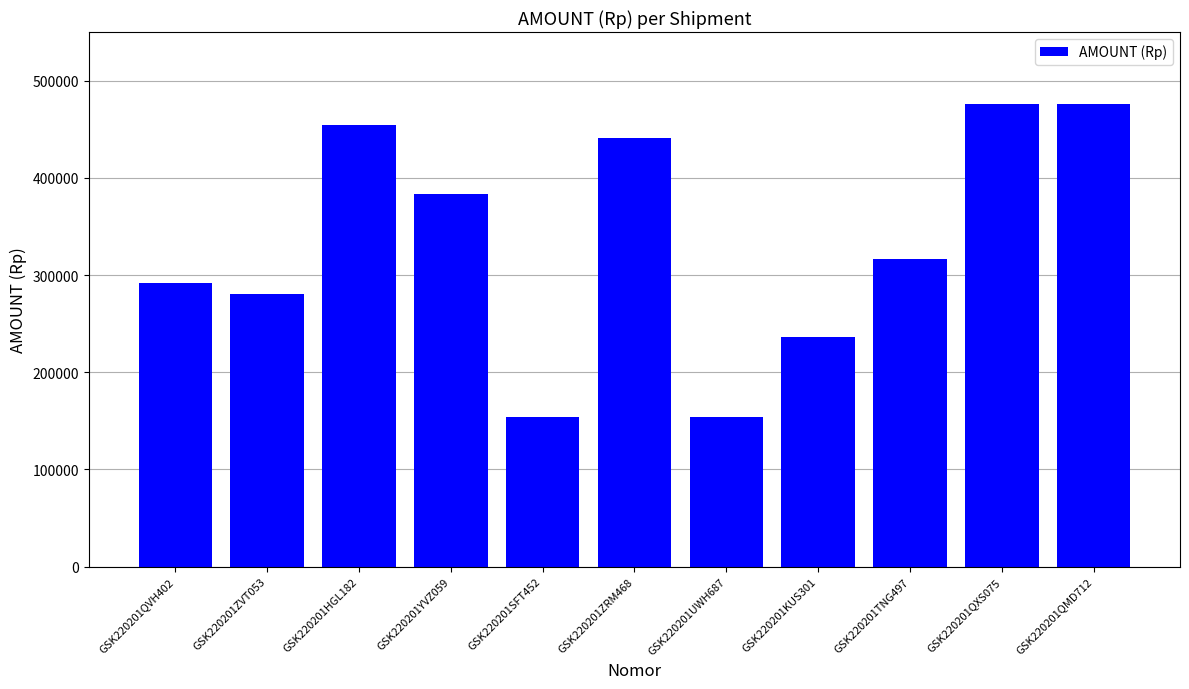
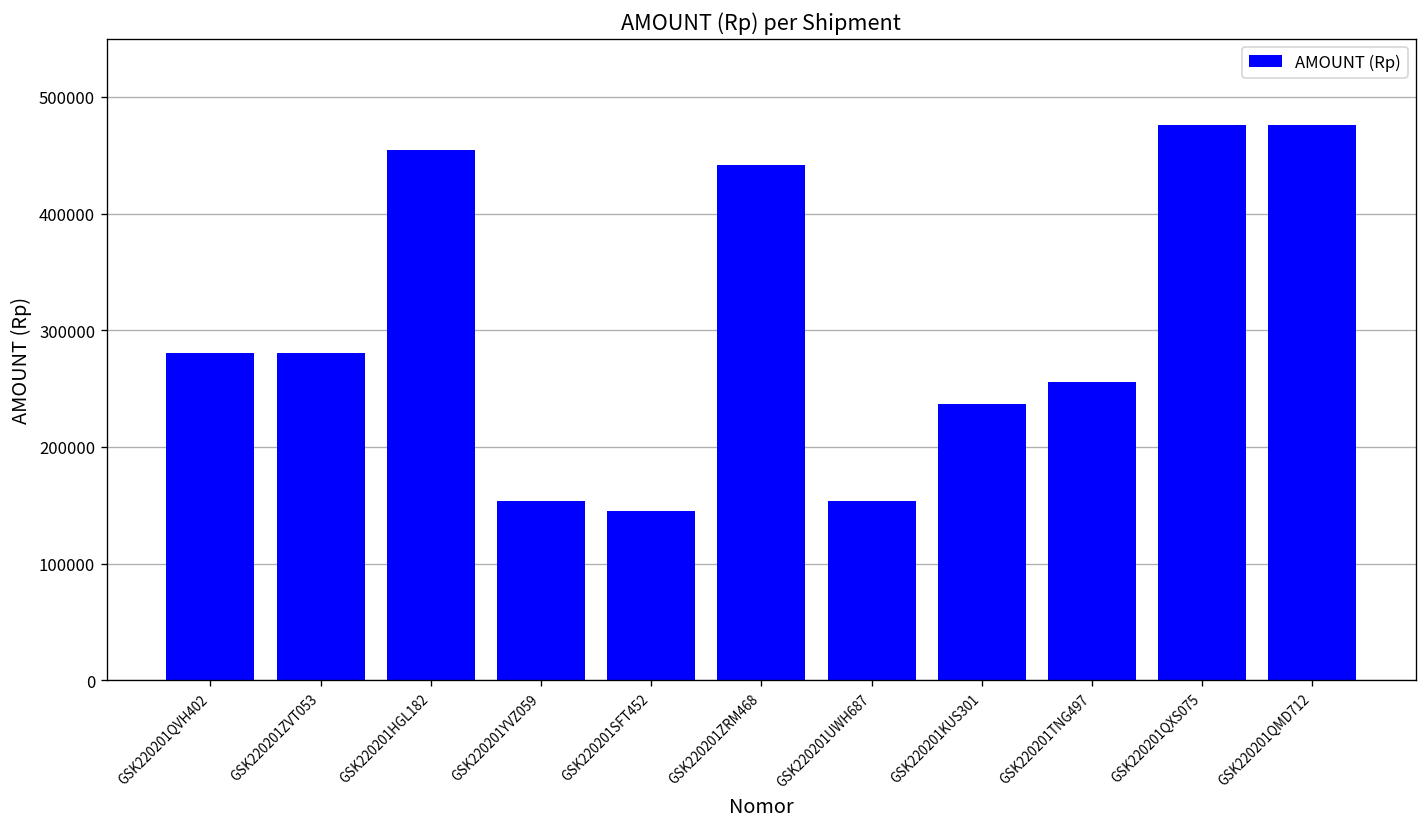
GSK220201QVH402: 290000 -> 280000
GSK220201YVZ059: 380000 -> 150000
GSK220201SFT452: 150000 -> 140000
GSK220201TNG497: 320000 -> 260000
